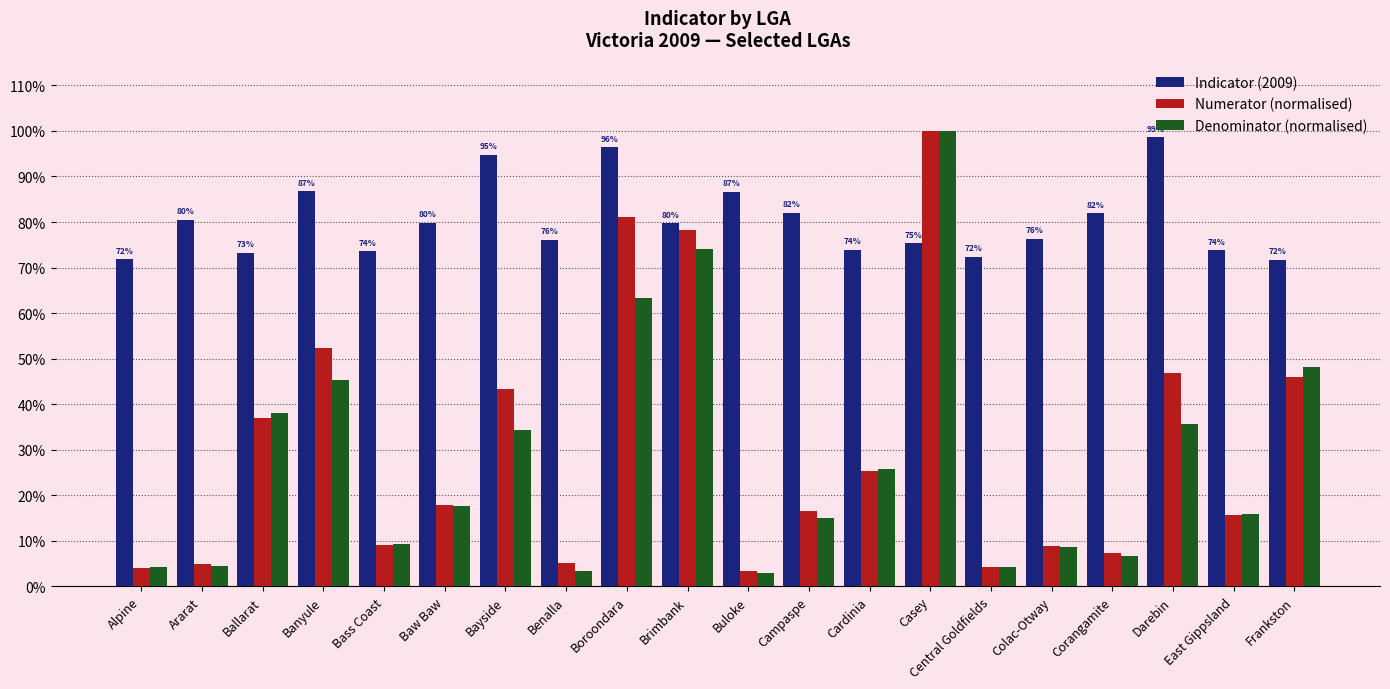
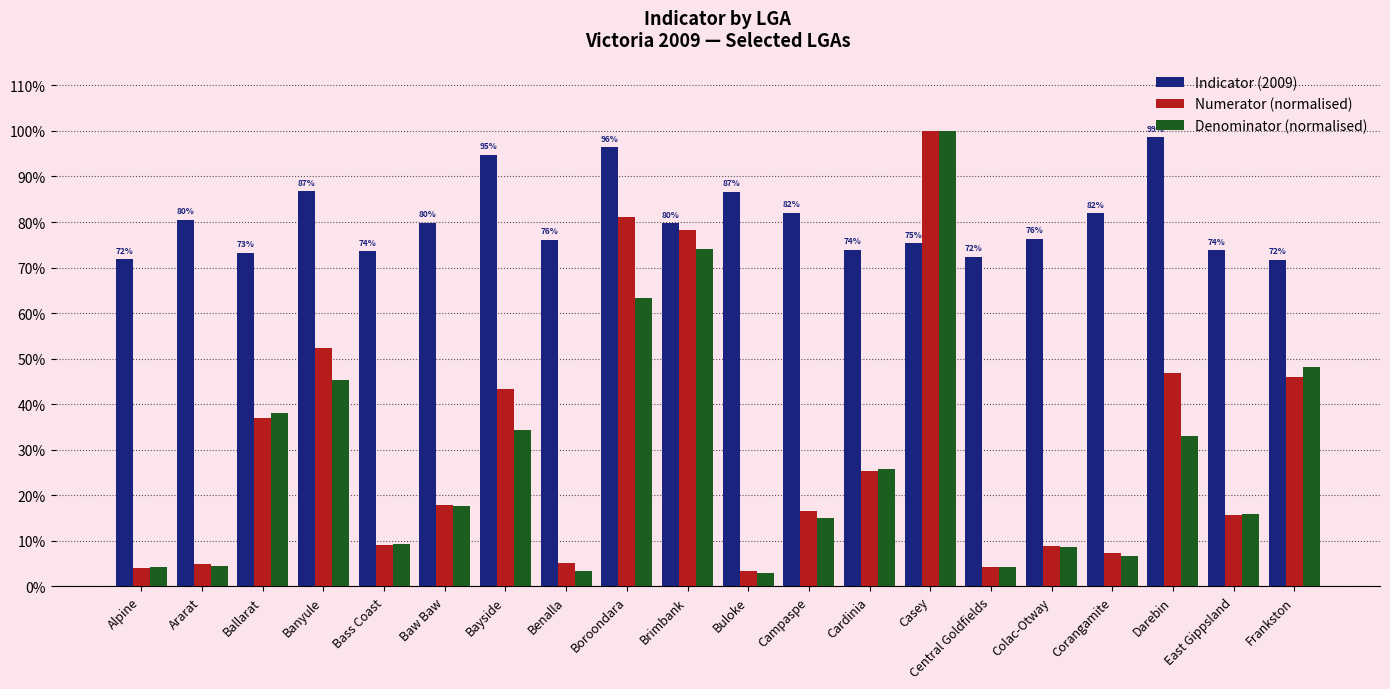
Denominator (normalised), Darebin: 36% -> 33%
